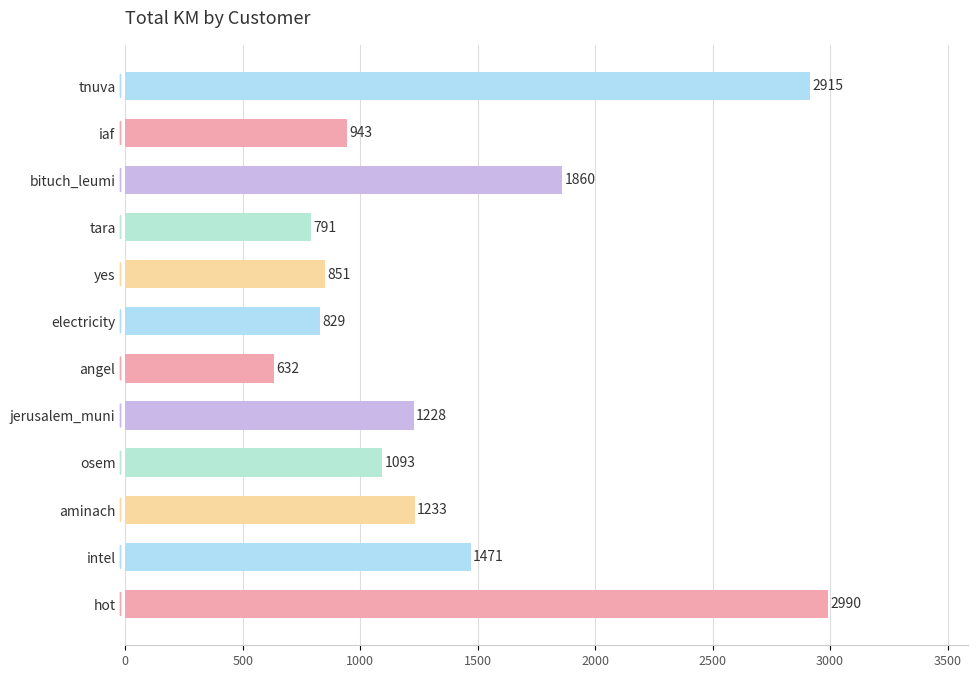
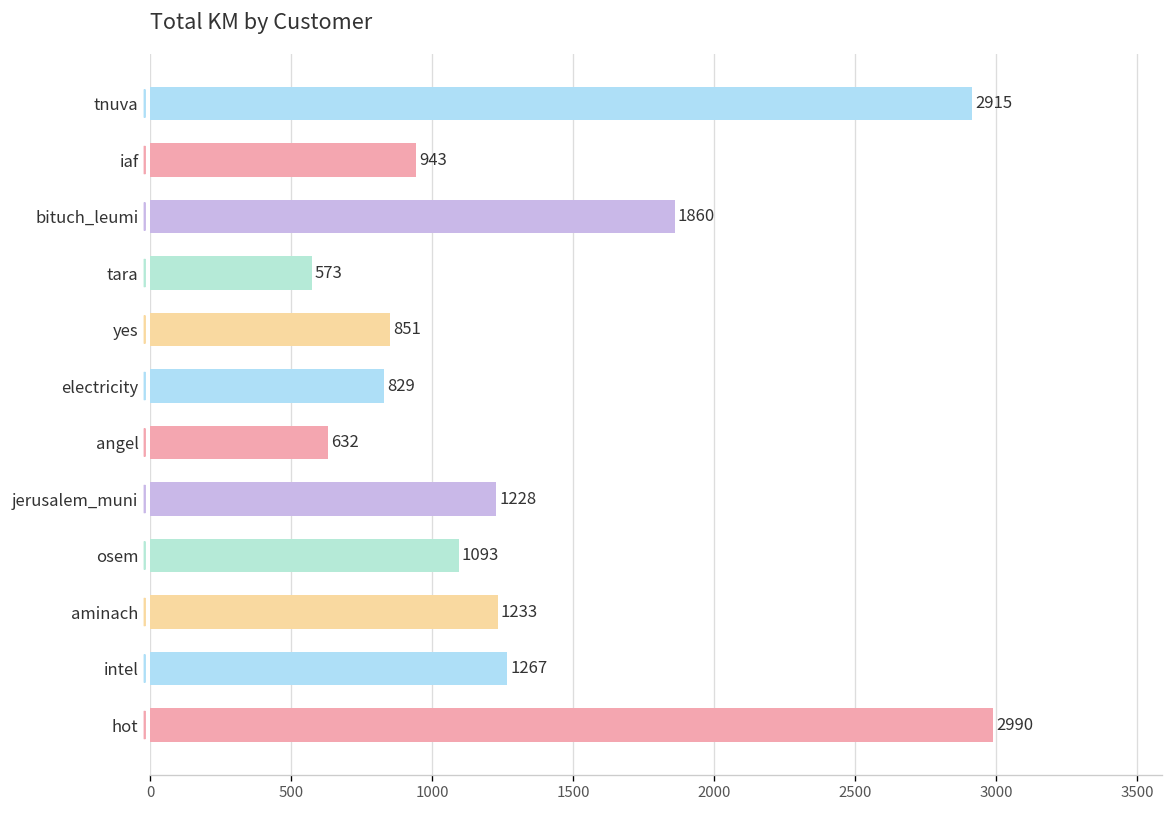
tara: 791 -> 573
intel: 1471 -> 1267
